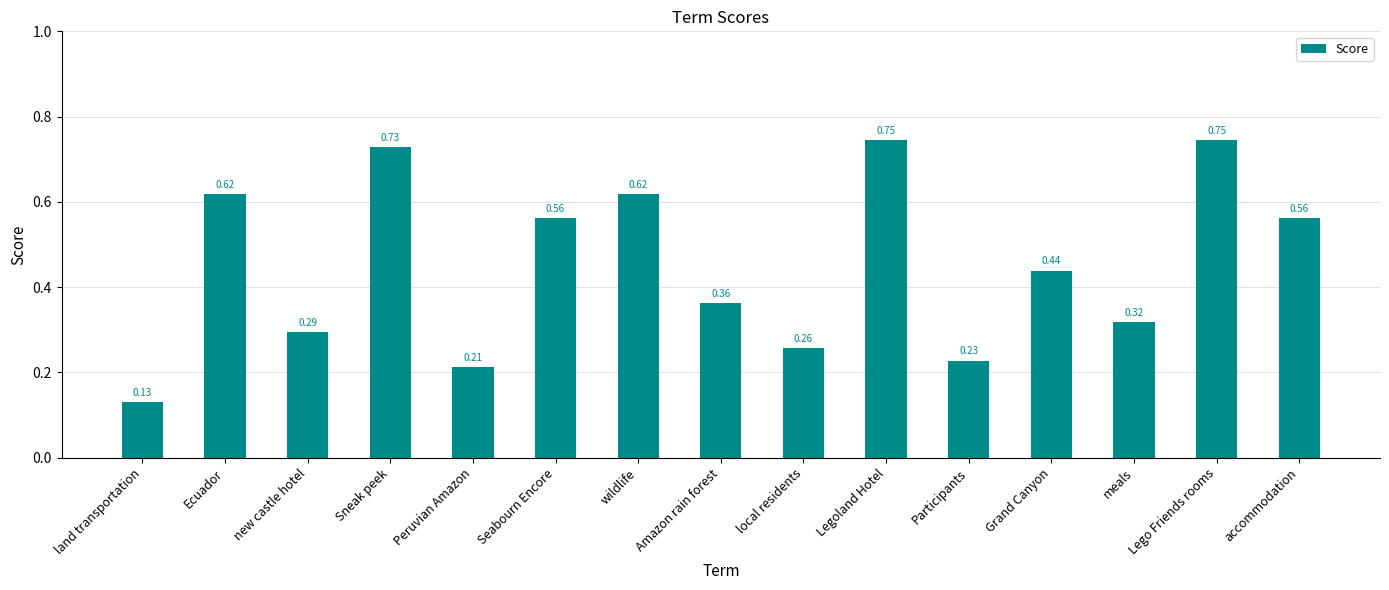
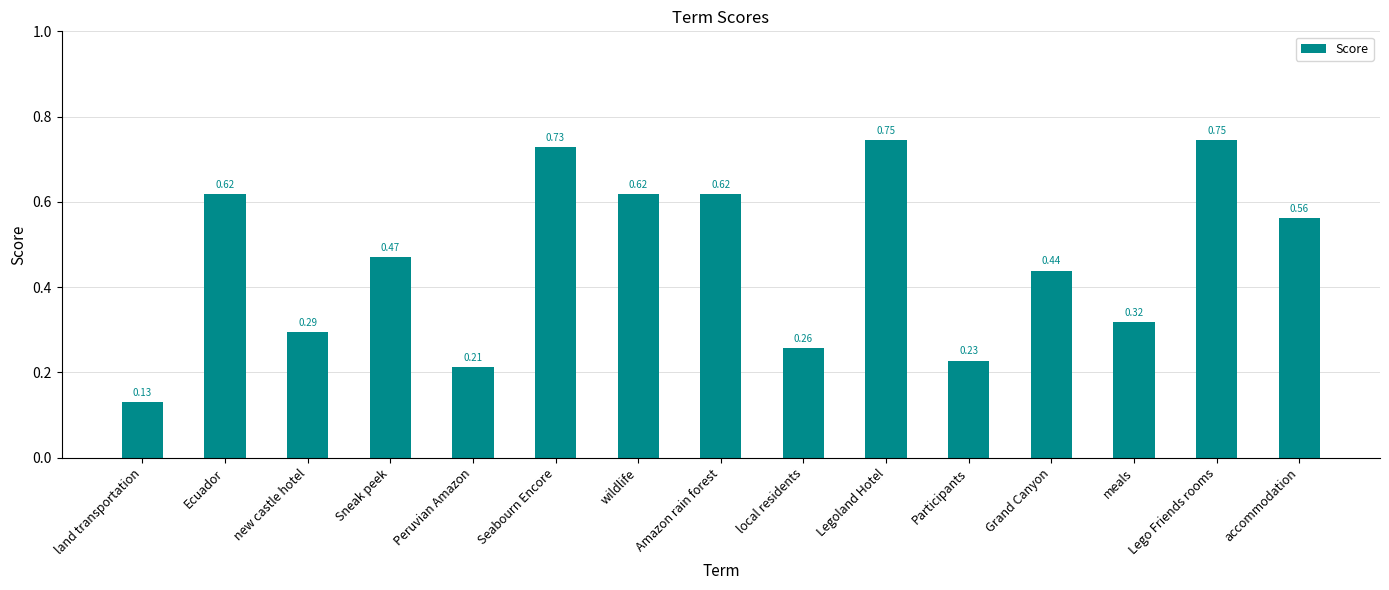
Sneak peek: 0.73 -> 0.47
Seabourn Encore: 0.56 -> 0.73
Amazon rain forest: 0.36 -> 0.62
